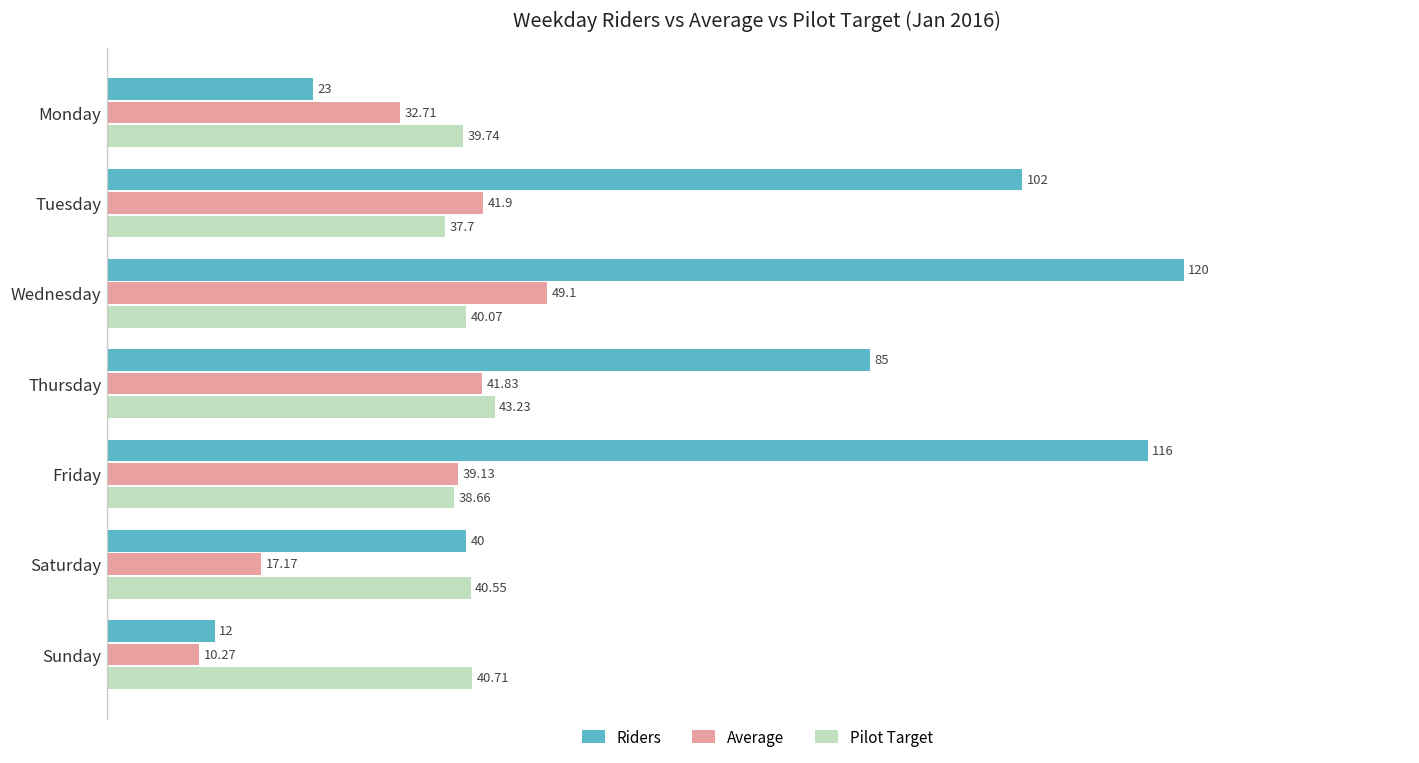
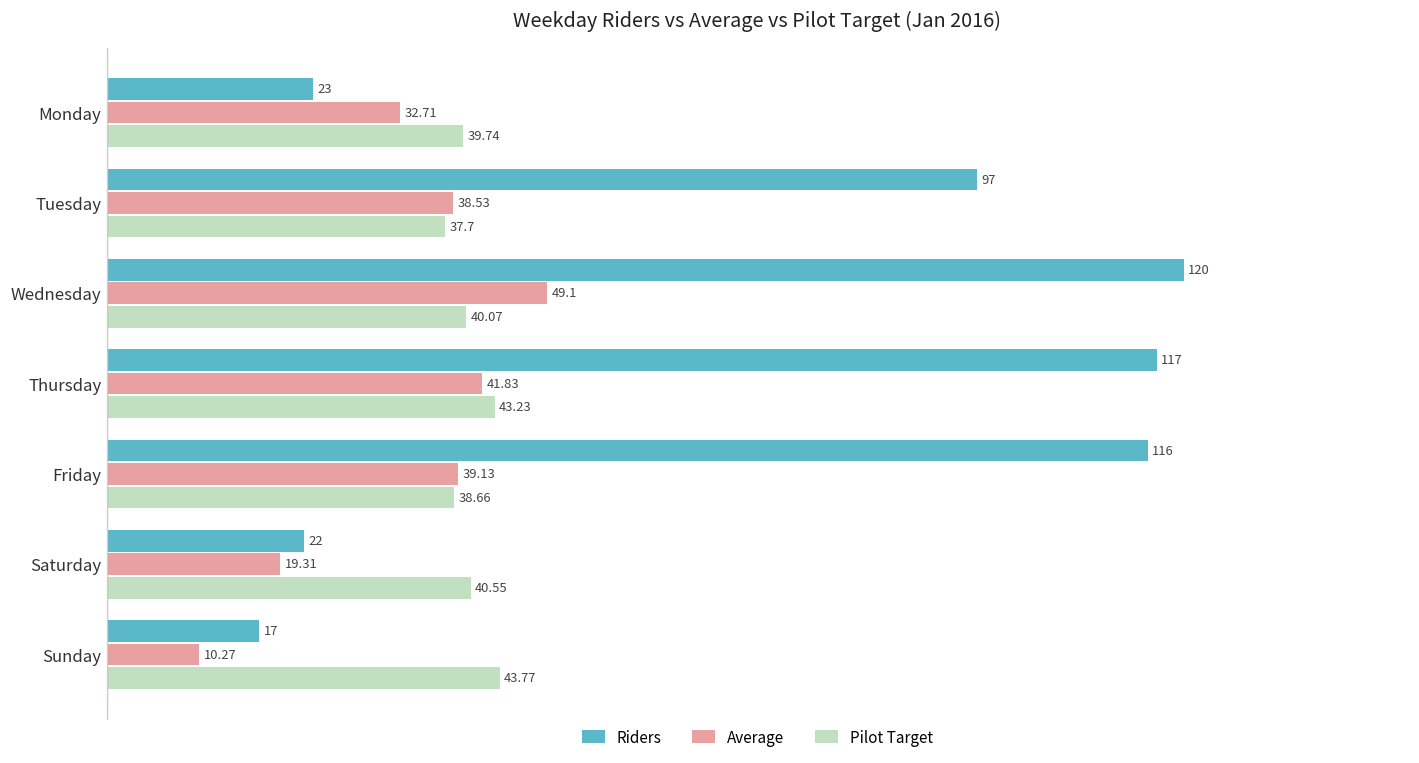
Riders, Tuesday: 102 -> 97
Average, Tuesday: 41.9 -> 38.53
Riders, Thursday: 85 -> 117
Riders, Saturday: 40 -> 22
Average, Saturday: 17.17 -> 19.31
Riders, Sunday: 12 -> 17
Pilot Target, Sunday: 40.71 -> 43.77
